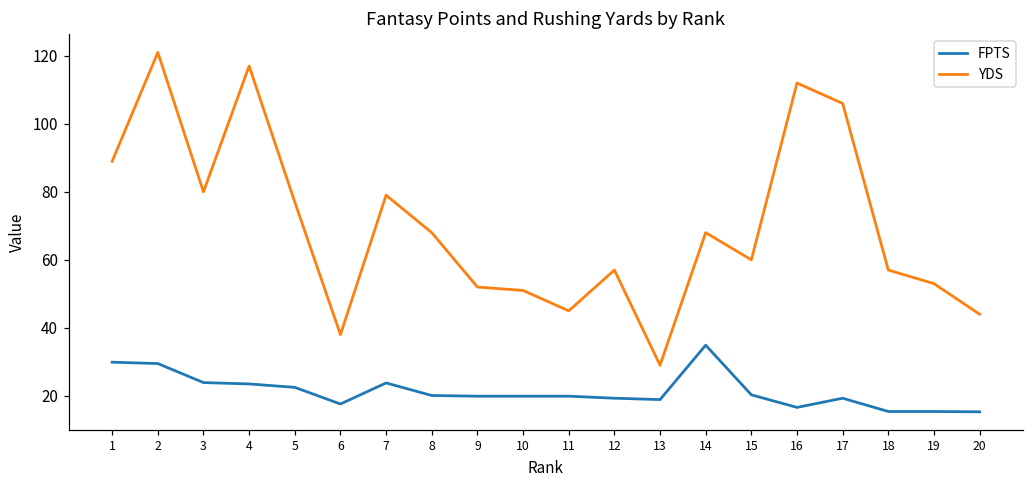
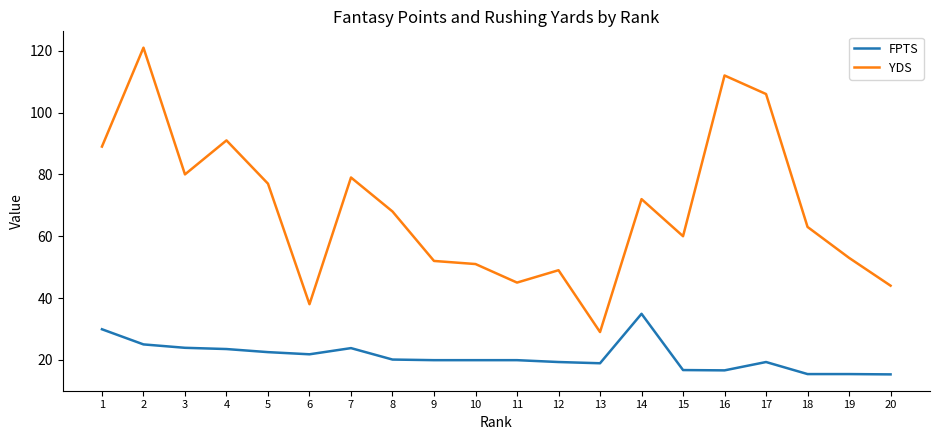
FPTS, 2: 30 -> 25
YDS, 4: 117 -> 91
FPTS, 6: 18 -> 22
YDS, 12: 57 -> 49
YDS, 14: 68 -> 72
FPTS, 15: 20 -> 17
YDS, 18: 57 -> 63
